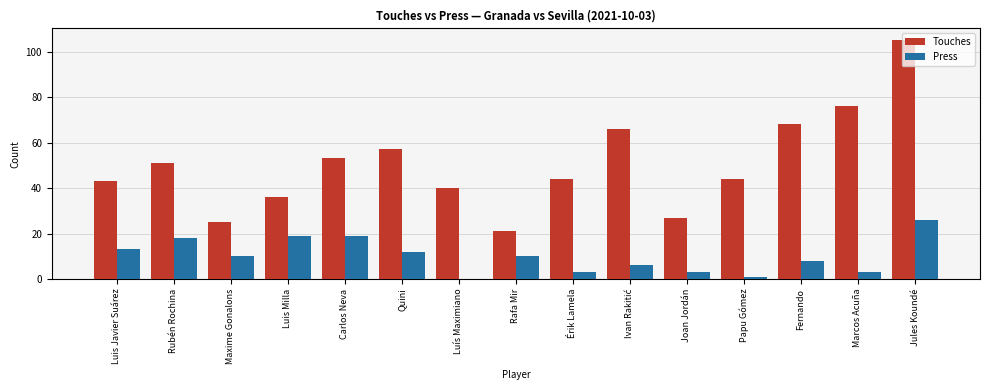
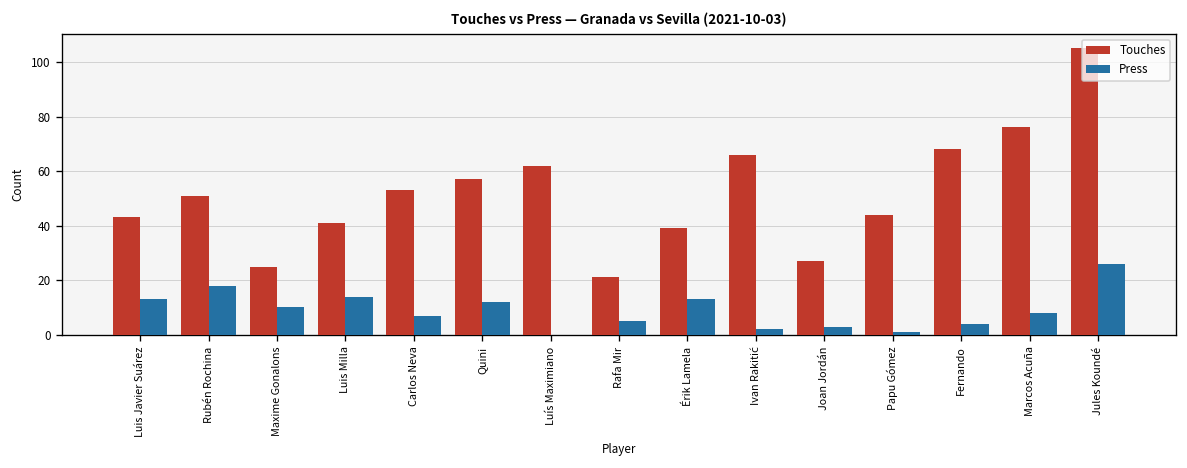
Touches, Luis Milla: 36 -> 41
Press, Luis Milla: 19 -> 14
Press, Carlos Neva: 19 -> 7
Touches, Luís Maximiano: 40 -> 62
Press, Rafa Mir: 10 -> 5
Touches, Érik Lamela: 44 -> 39
Press, Érik Lamela: 3 -> 13
Press, Ivan Rakitić: 6 -> 2
Press, Fernando: 8 -> 4
Press, Marcos Acuña: 3 -> 8
